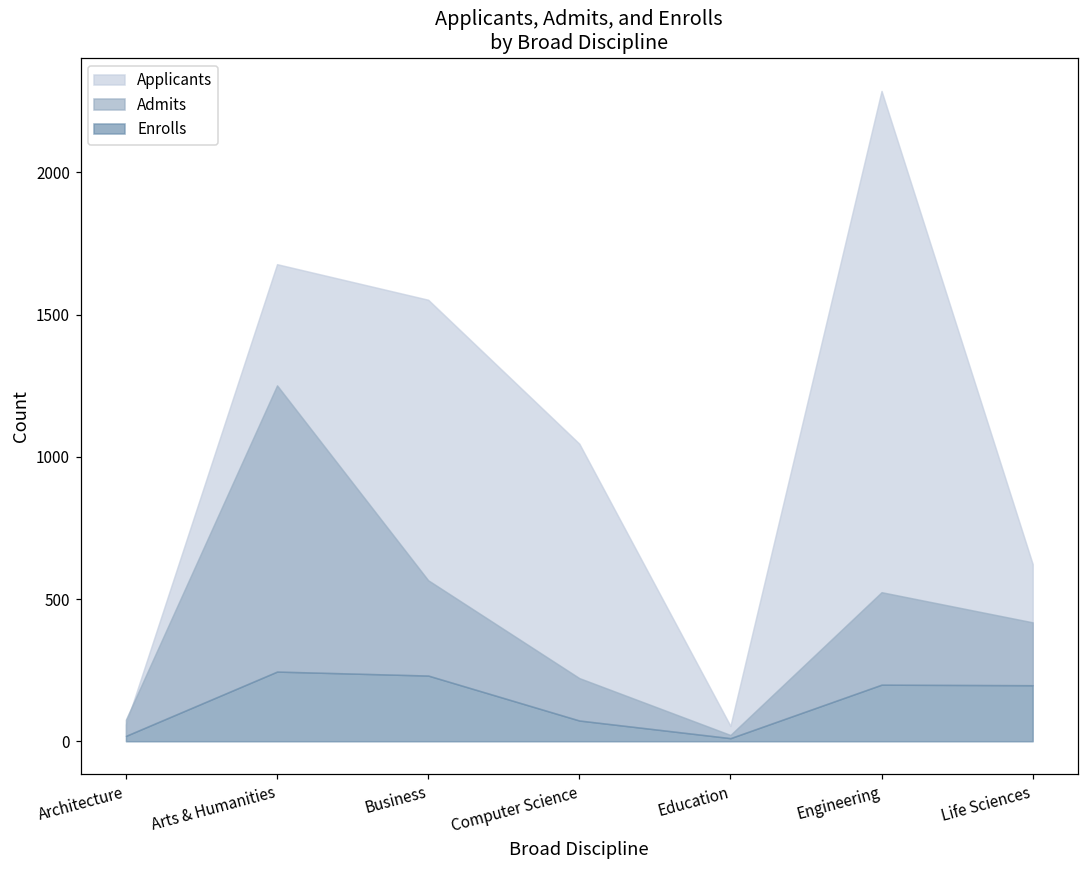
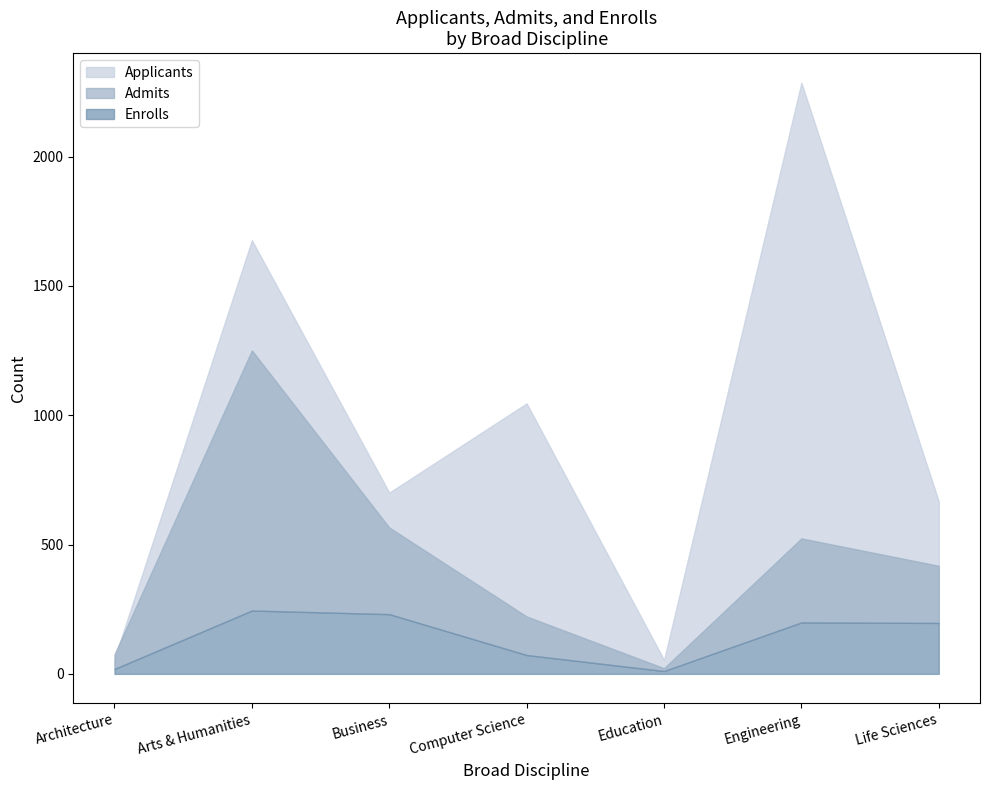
Applicants, Business: 1550 -> 700
Applicants, Life Sciences: 620 -> 670
